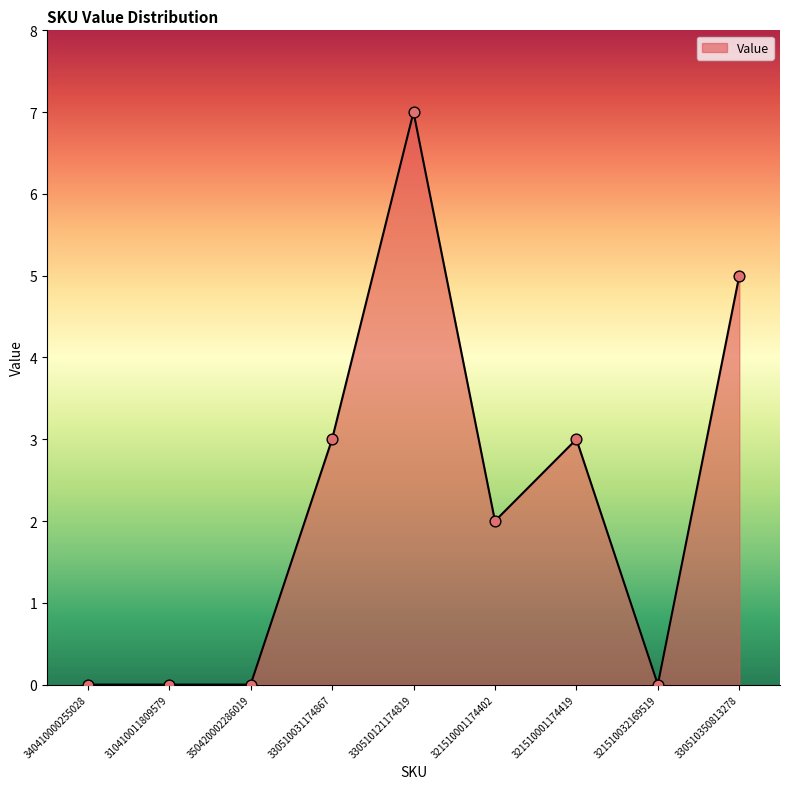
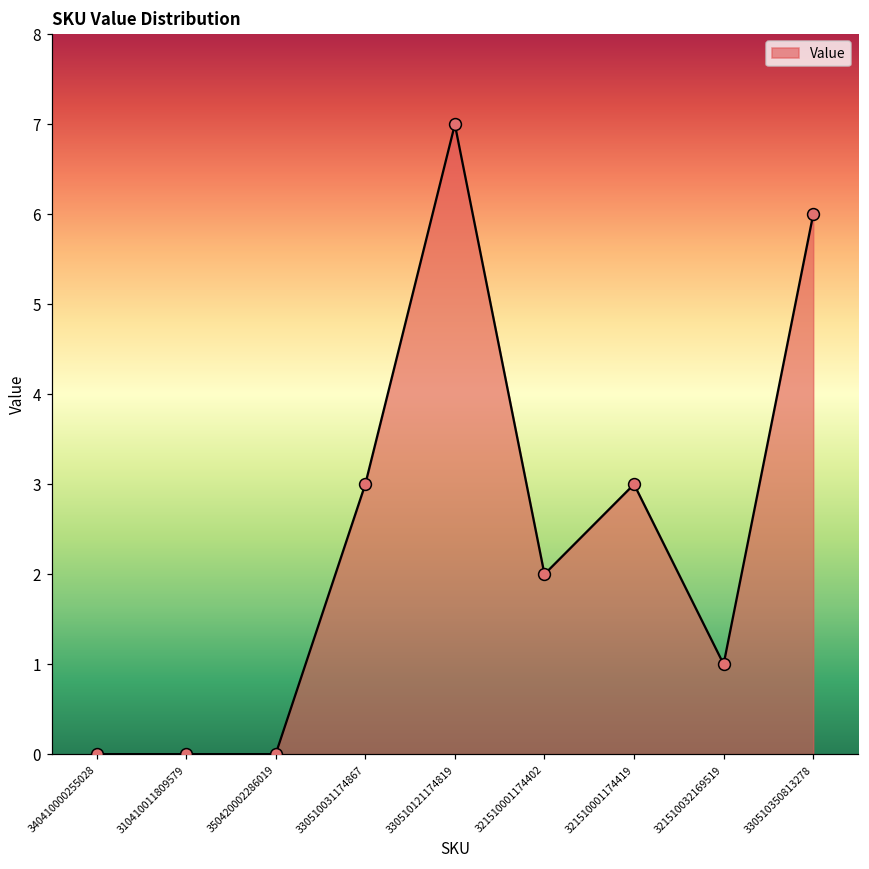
321510032169519: 0 -> 1
330510350813278: 5 -> 6
